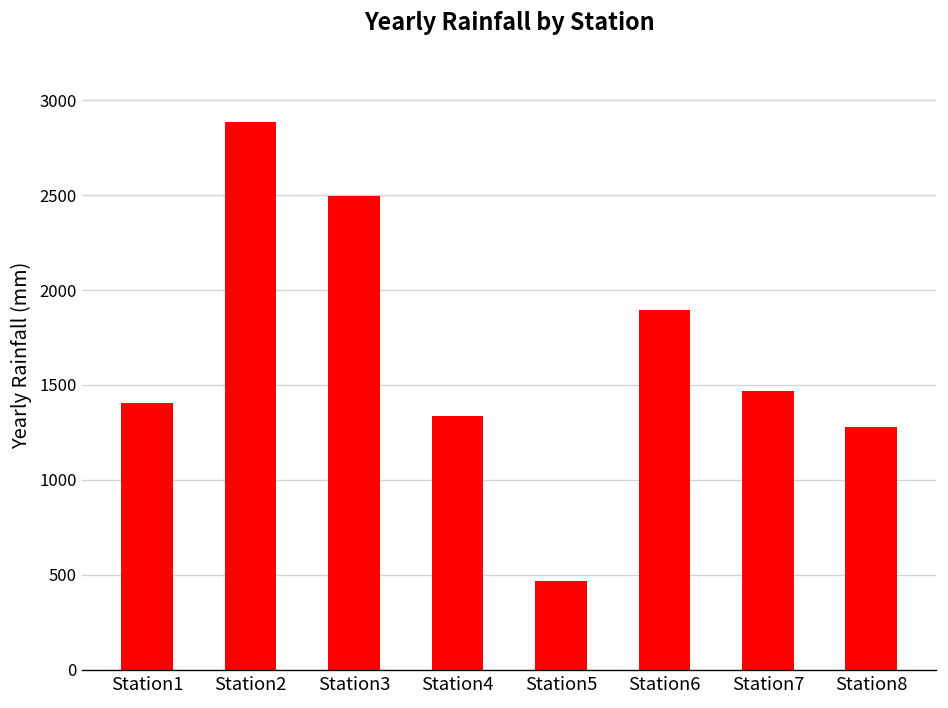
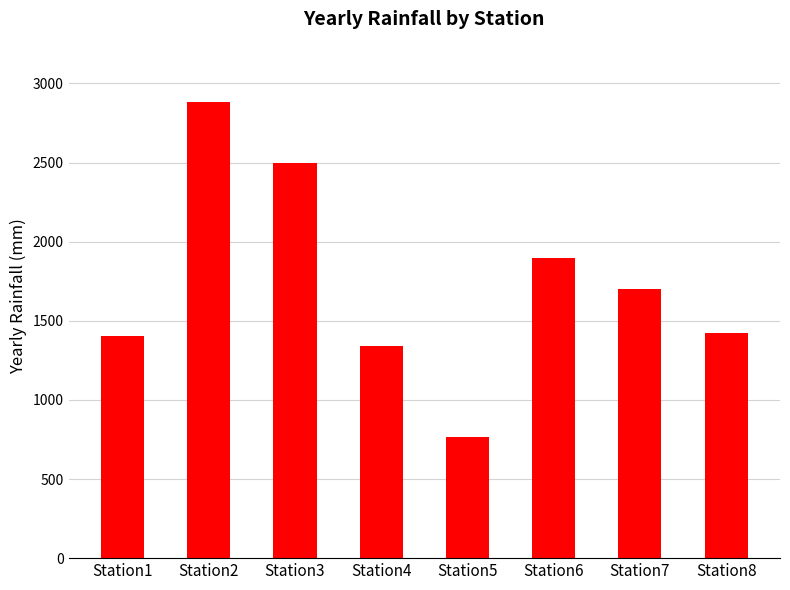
Station5: 470 -> 760
Station7: 1470 -> 1700
Station8: 1280 -> 1420
